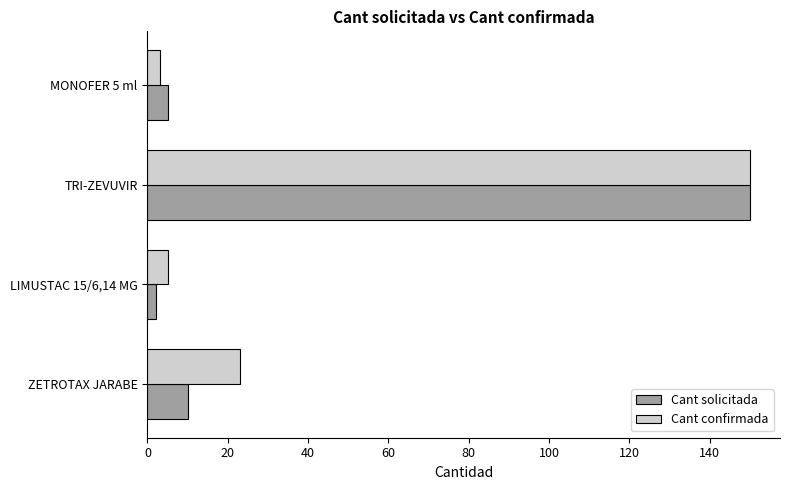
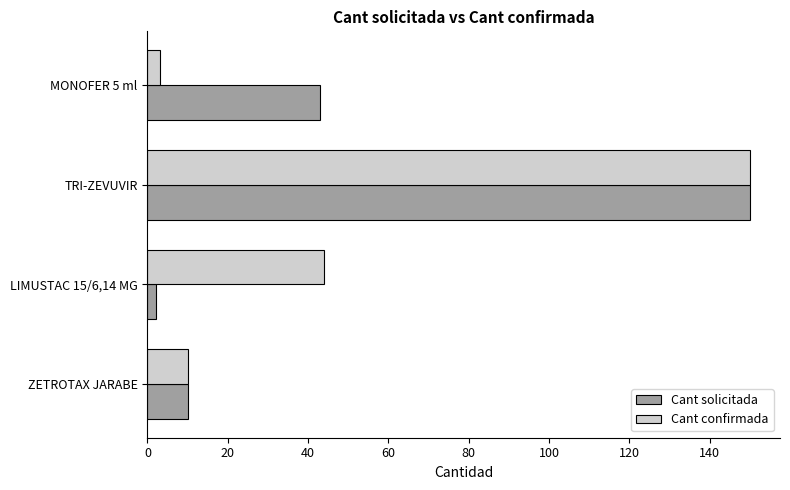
Cant solicitada, MONOFER 5 ml: 5 -> 43
Cant confirmada, LIMUSTAC 15/6,14 MG: 5 -> 44
Cant confirmada, ZETROTAX JARABE: 23 -> 10
